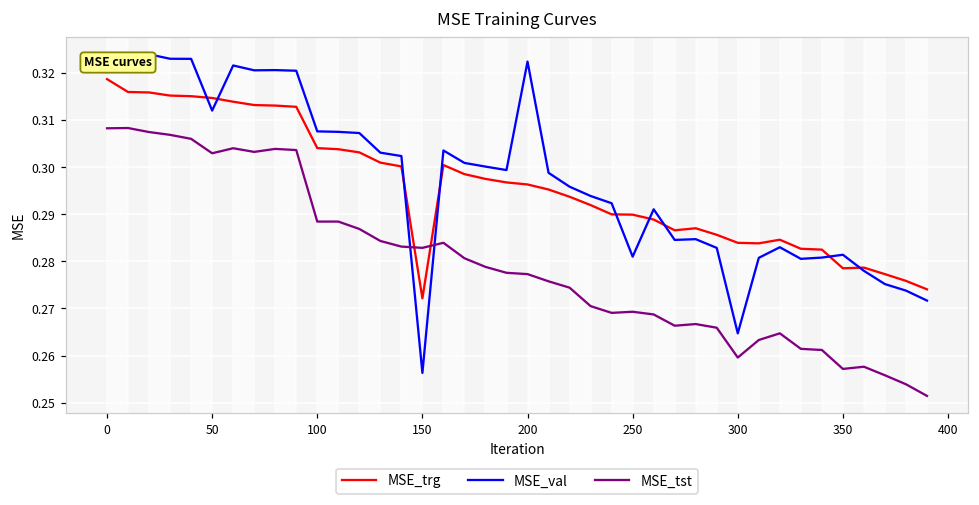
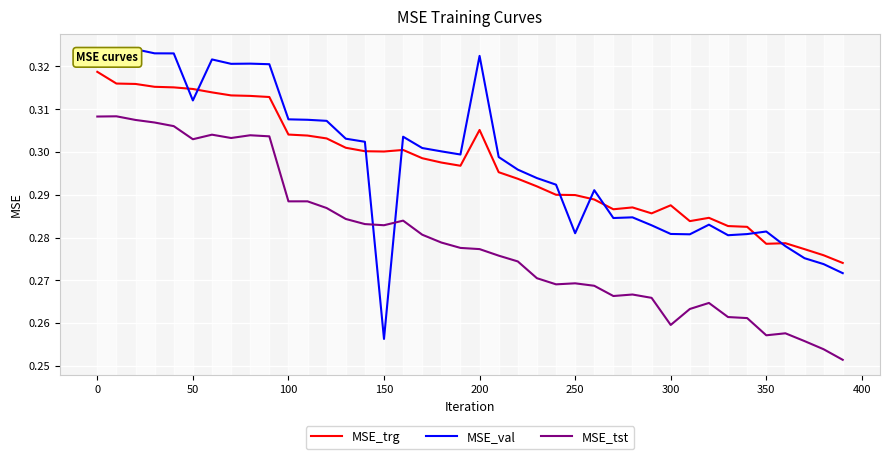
MSE_trg, 150: 0.272 -> 0.300
MSE_trg, 200: 0.296 -> 0.305
MSE_trg, 300: 0.284 -> 0.288
MSE_val, 300: 0.265 -> 0.281
